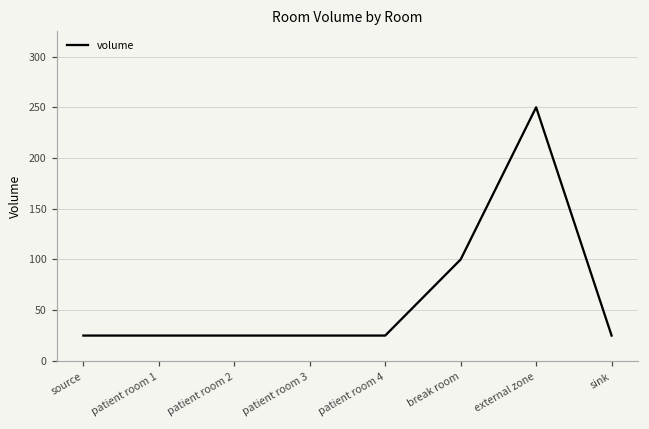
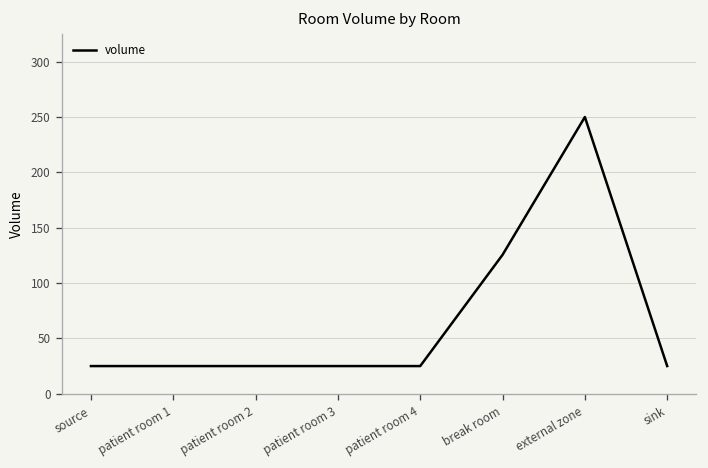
break room: 100 -> 130
